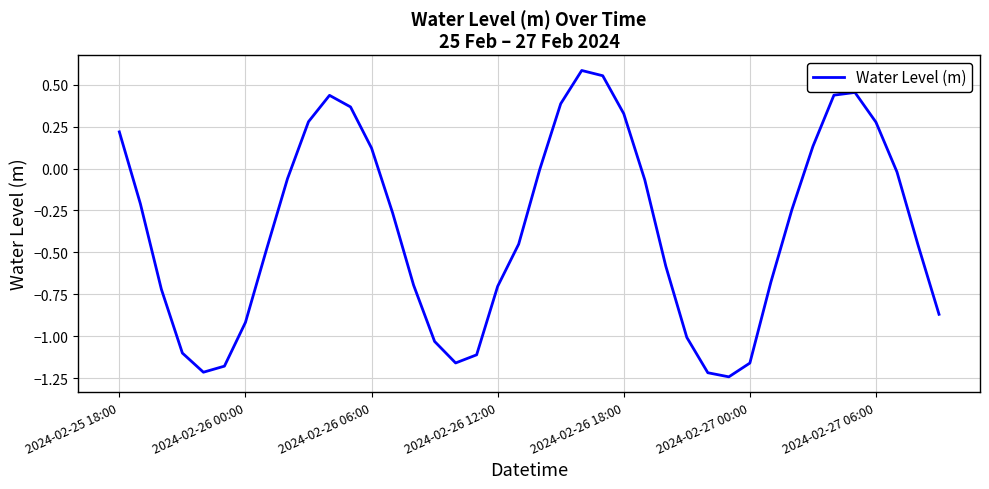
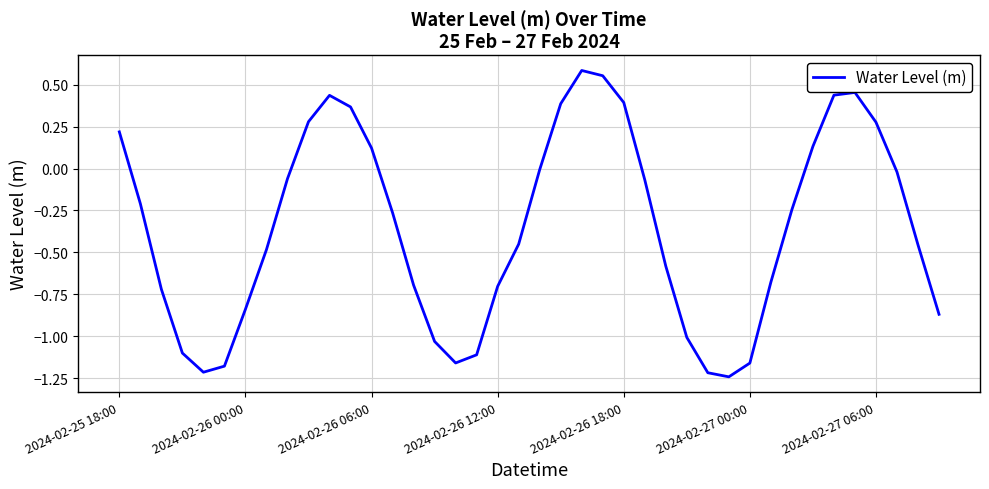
2024-02-26 00:00: -0.92 -> -0.84
2024-02-26 18:00: 0.33 -> 0.39
